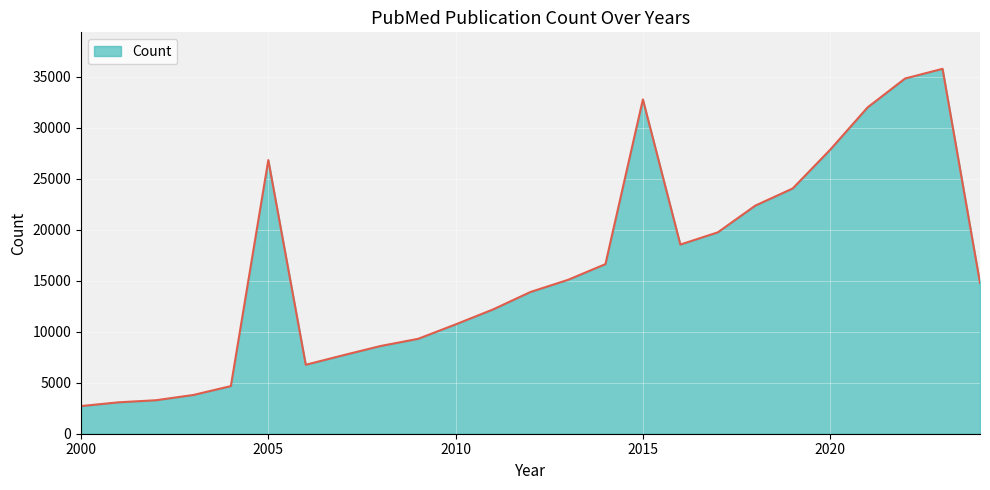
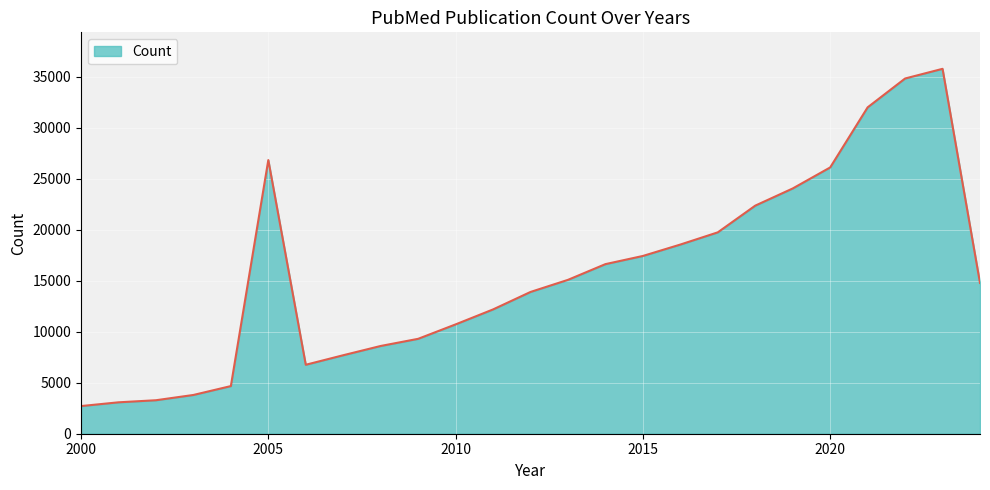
2015: 32800 -> 17400
2020: 27900 -> 26100
